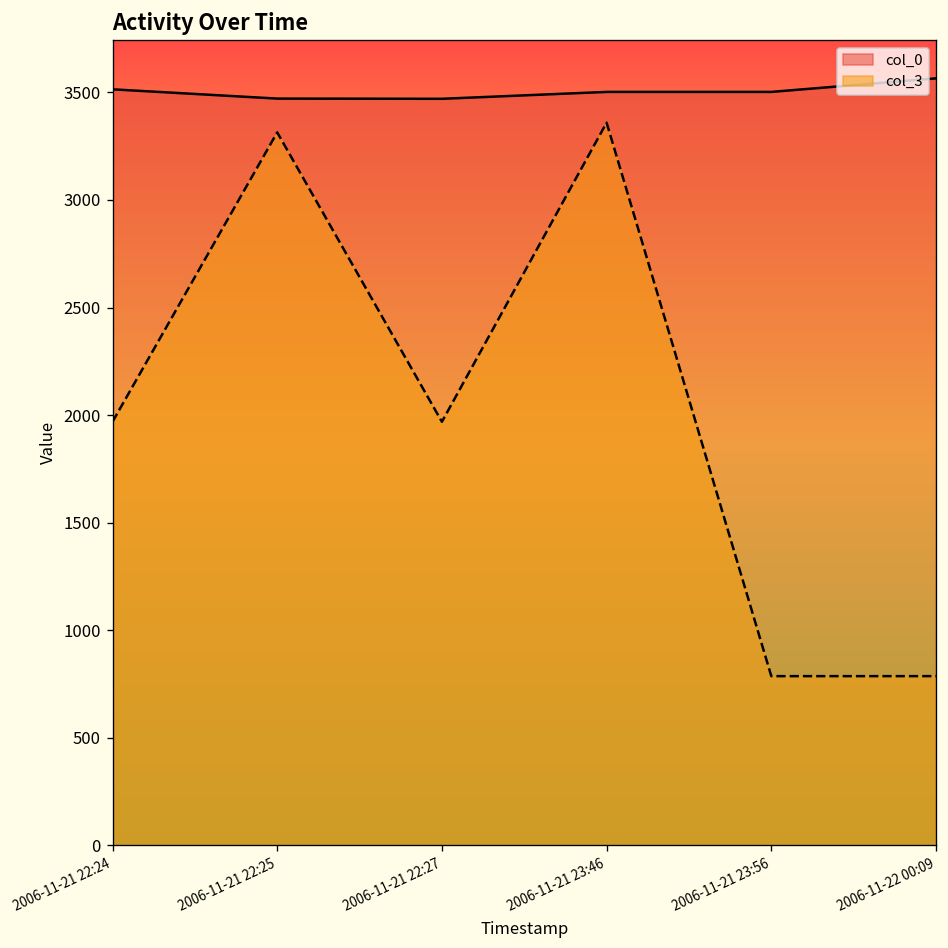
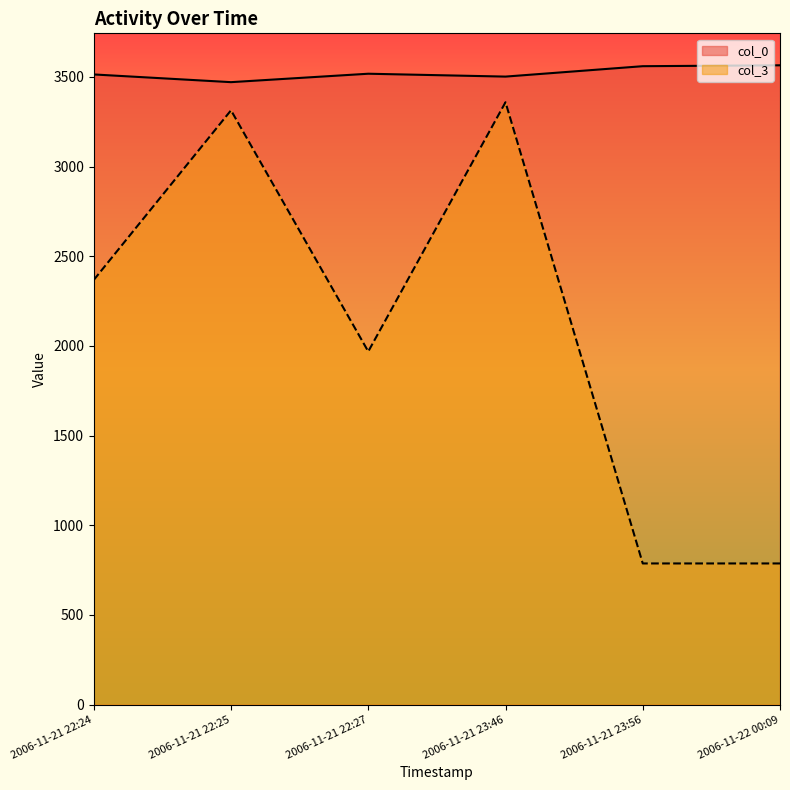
col_3, 2006-11-21 22:24: 1970 -> 2370
col_0, 2006-11-21 22:27: 3470 -> 3520
col_0, 2006-11-21 23:56: 3500 -> 3560
